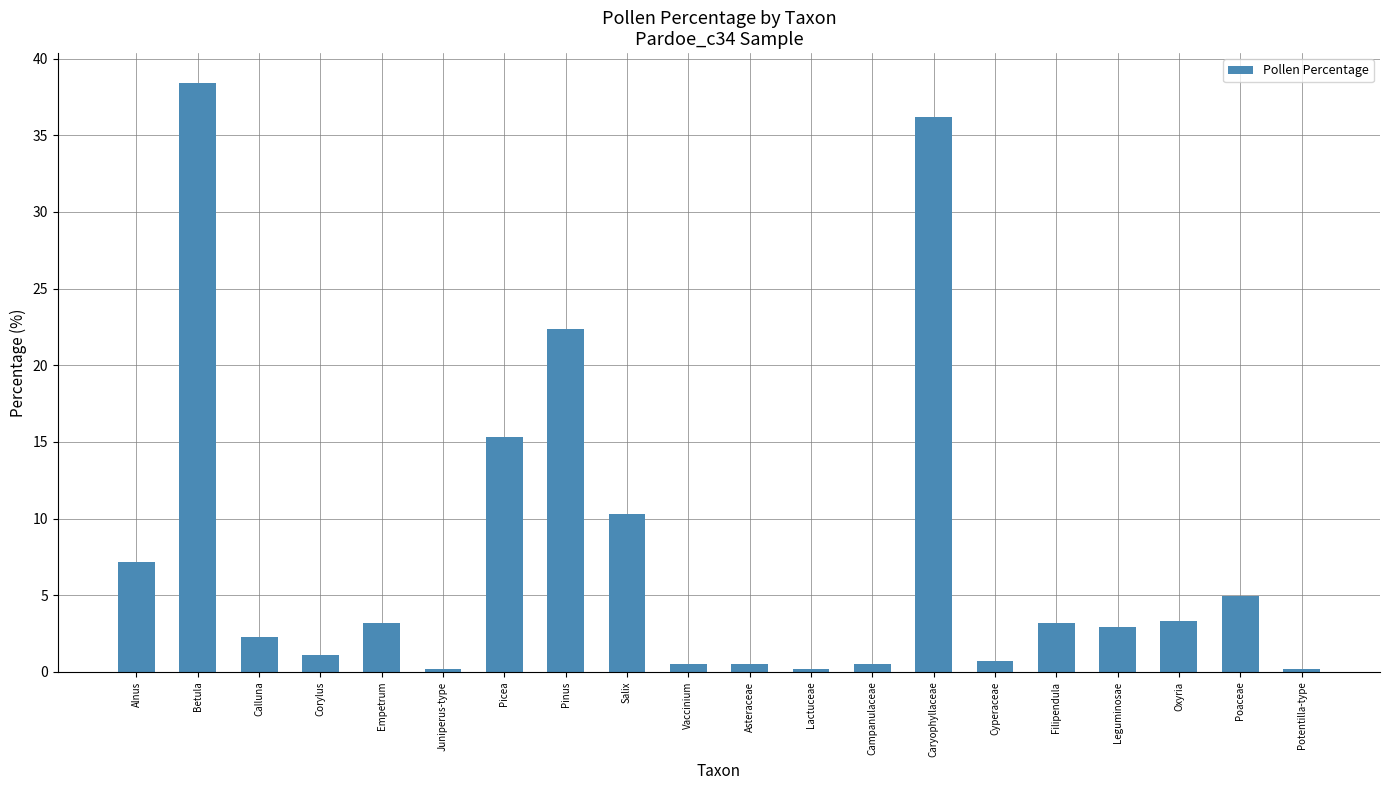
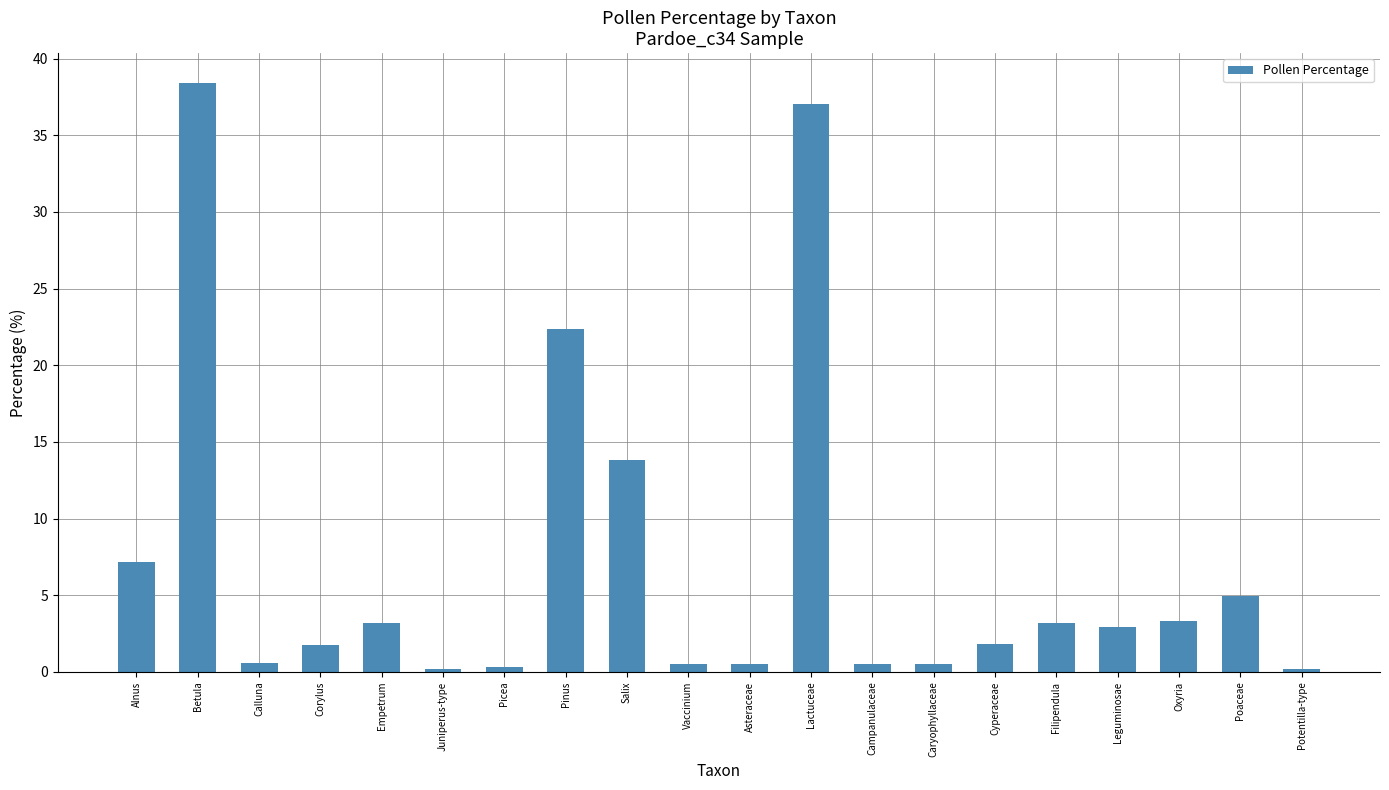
Calluna: 2.3 -> 0.6
Corylus: 1.1 -> 1.8
Picea: 15.3 -> 0.4
Salix: 10.3 -> 13.8
Lactuceae: 0.2 -> 37.0
Caryophyllaceae: 36.2 -> 0.5
Cyperaceae: 0.7 -> 1.8
